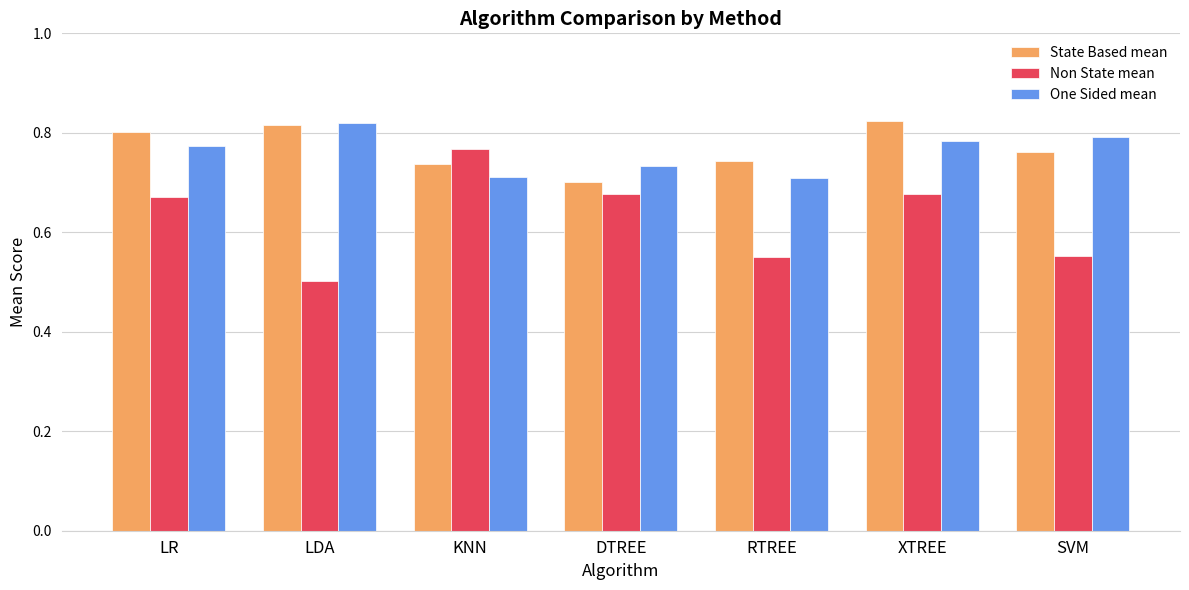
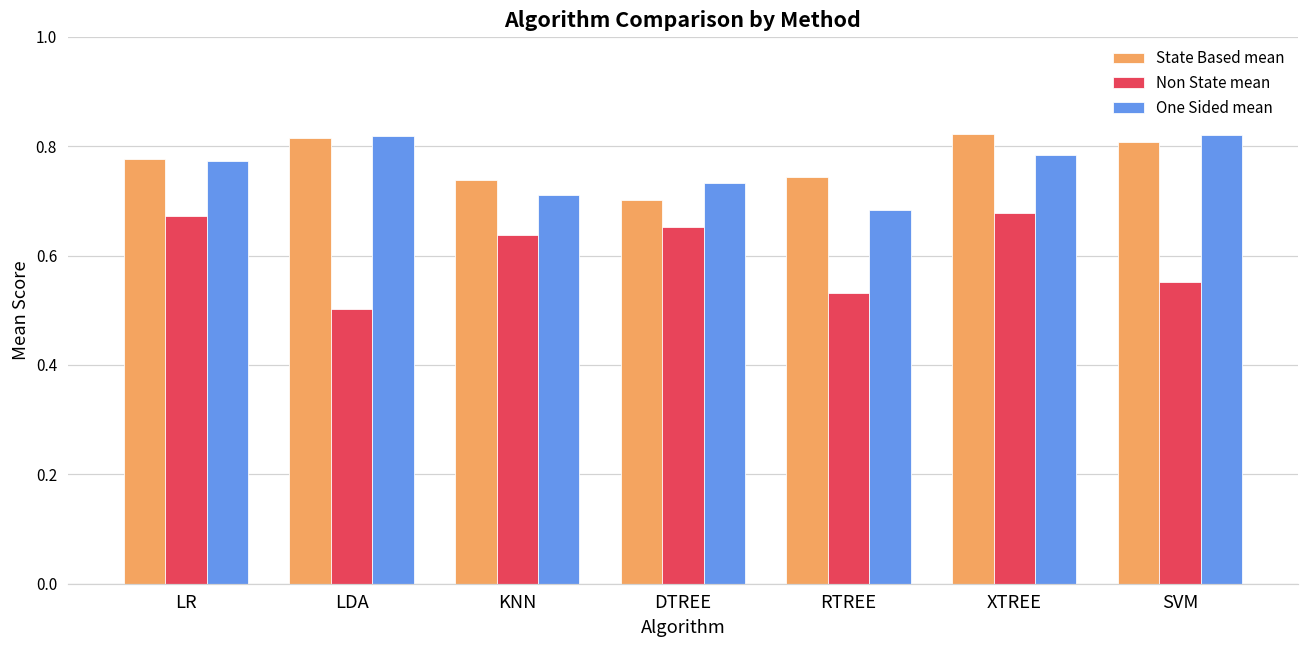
State Based mean, LR: 0.80 -> 0.78
Non State mean, KNN: 0.77 -> 0.64
Non State mean, DTREE: 0.68 -> 0.65
Non State mean, RTREE: 0.55 -> 0.53
One Sided mean, RTREE: 0.71 -> 0.68
State Based mean, SVM: 0.76 -> 0.81
One Sided mean, SVM: 0.79 -> 0.82
